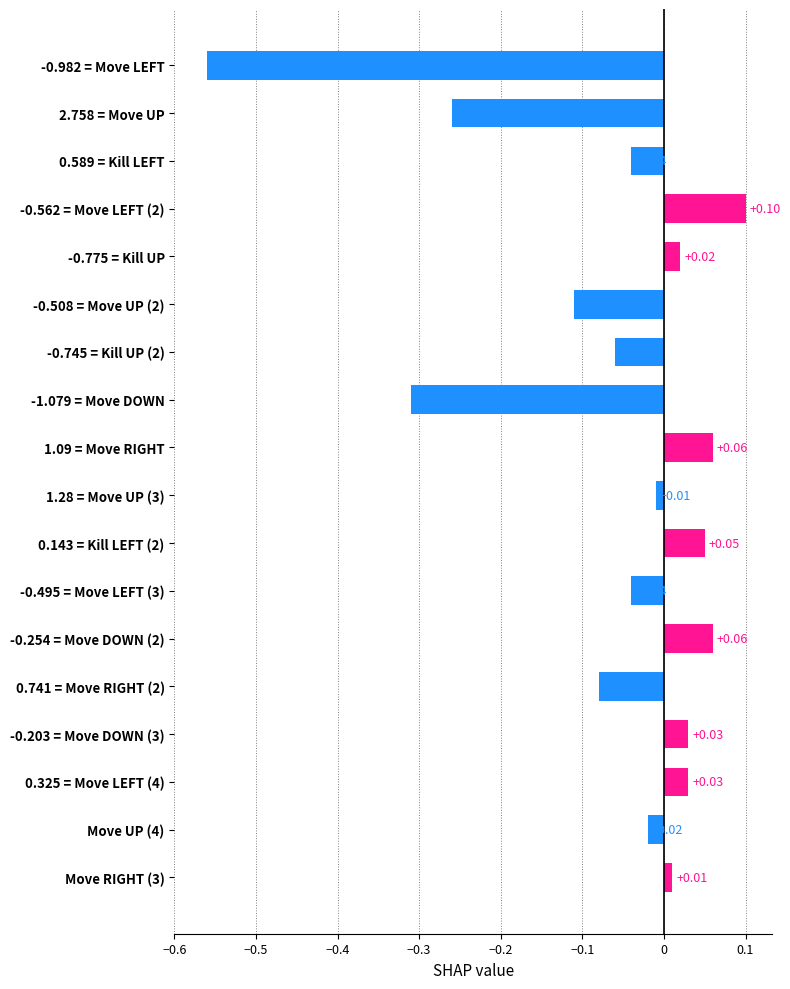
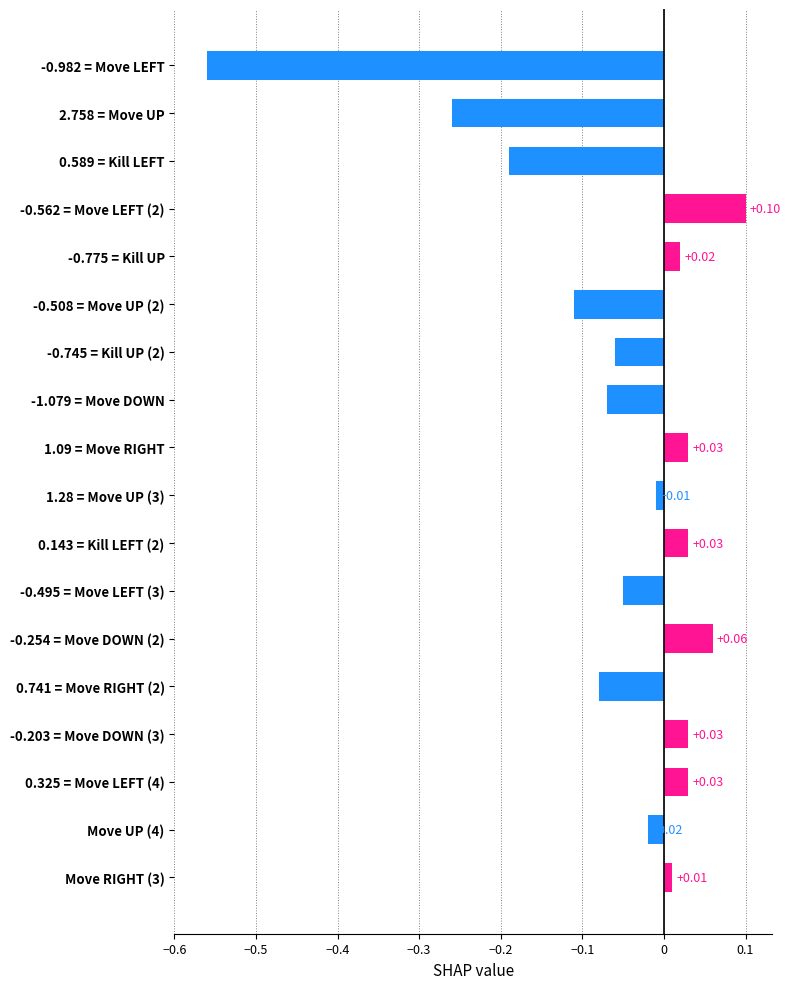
0.589 = Kill LEFT: -0.04 -> -0.19
-1.079 = Move DOWN: -0.31 -> -0.07
1.09 = Move RIGHT: +0.06 -> +0.03
0.143 = Kill LEFT (2): +0.05 -> +0.03
-0.495 = Move LEFT (3): -0.04 -> -0.05
